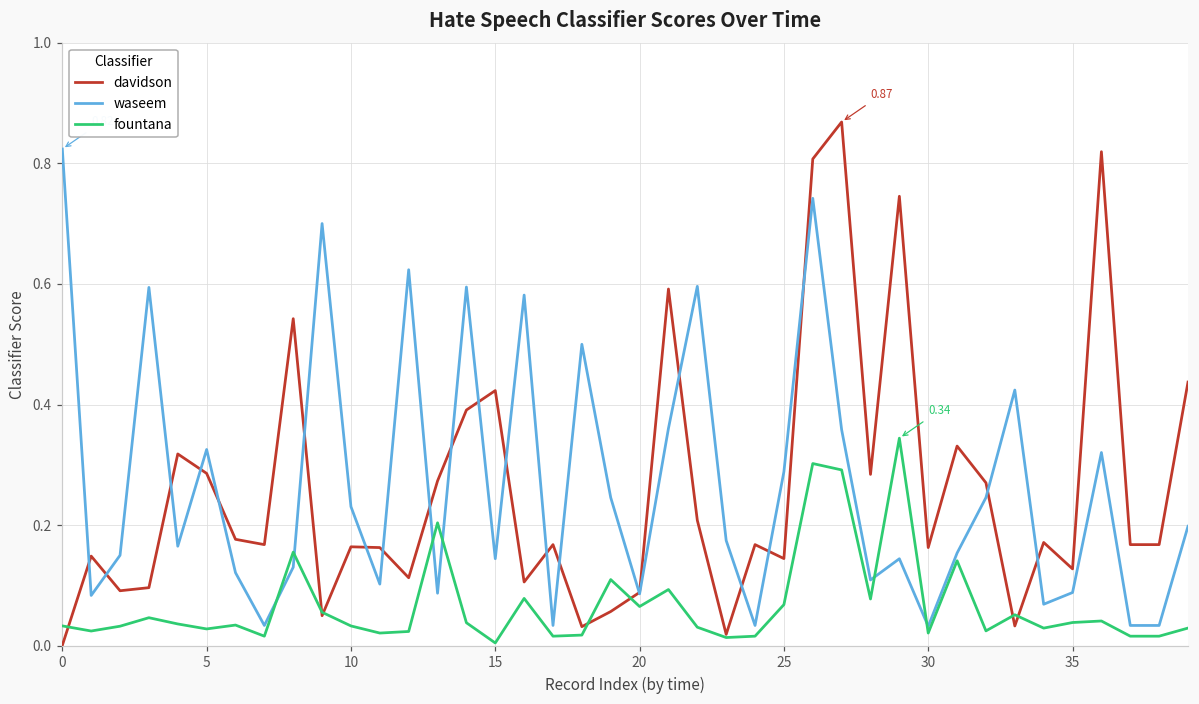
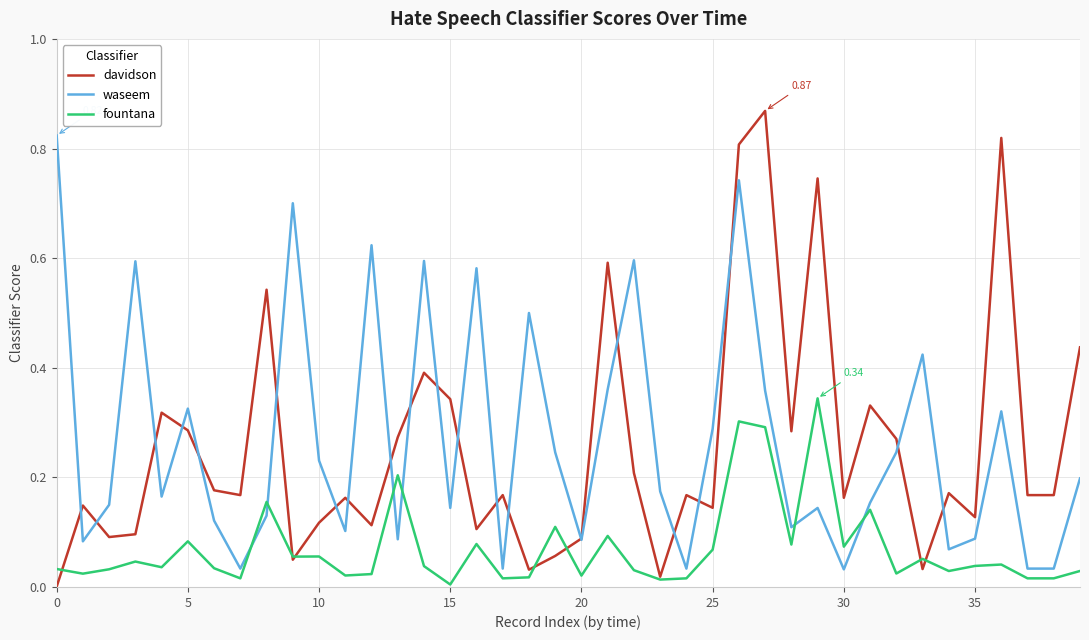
fountana, 5: 0.03 -> 0.08
davidson, 10: 0.16 -> 0.12
fountana, 10: 0.03 -> 0.06
davidson, 15: 0.42 -> 0.34
fountana, 20: 0.06 -> 0.02
fountana, 30: 0.02 -> 0.07
